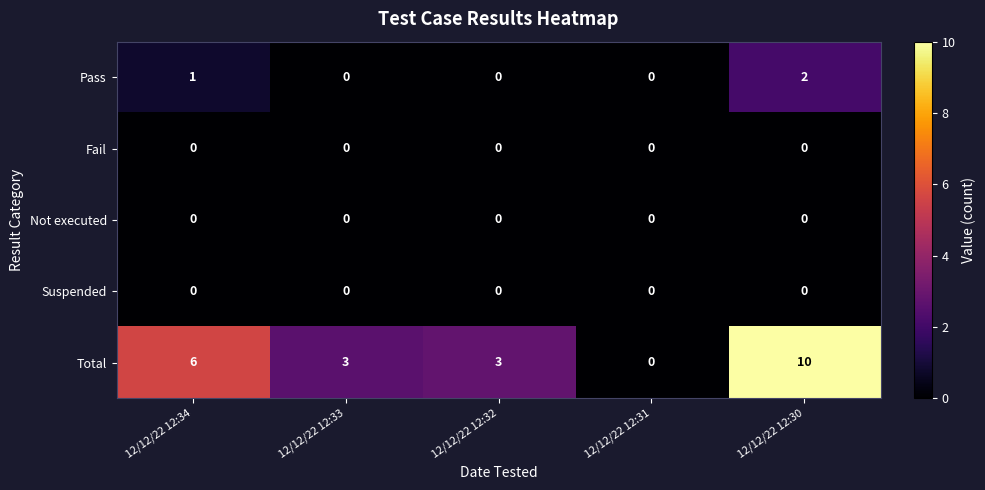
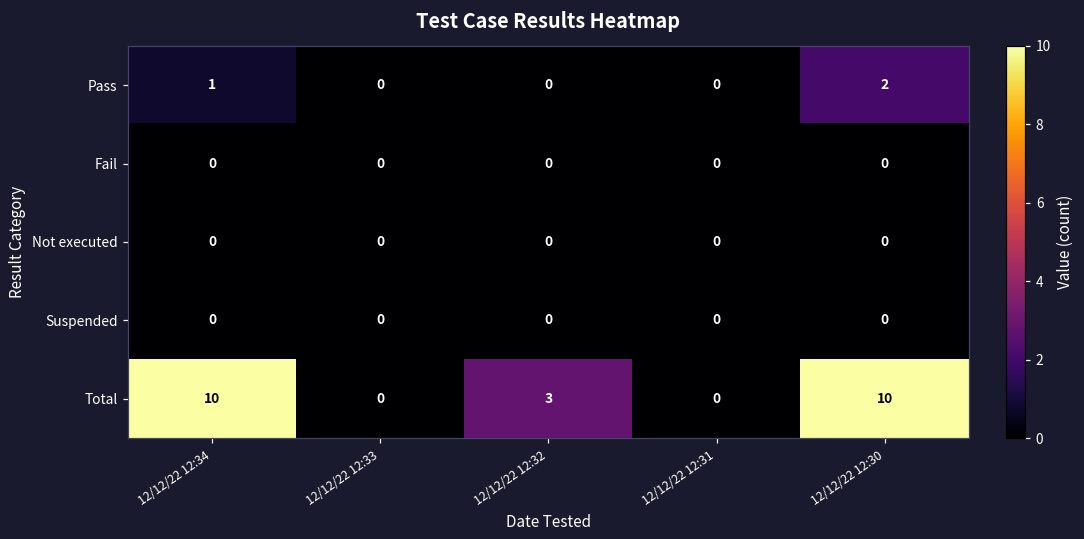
Total, 12/12/22 12:34: 6 -> 10
Total, 12/12/22 12:33: 3 -> 0
